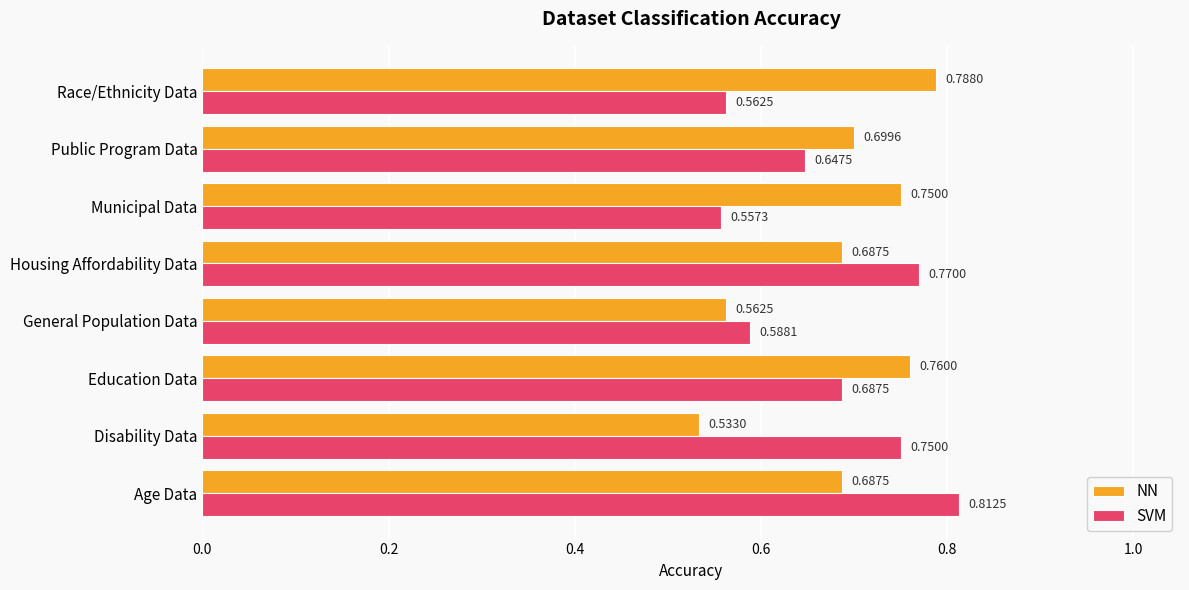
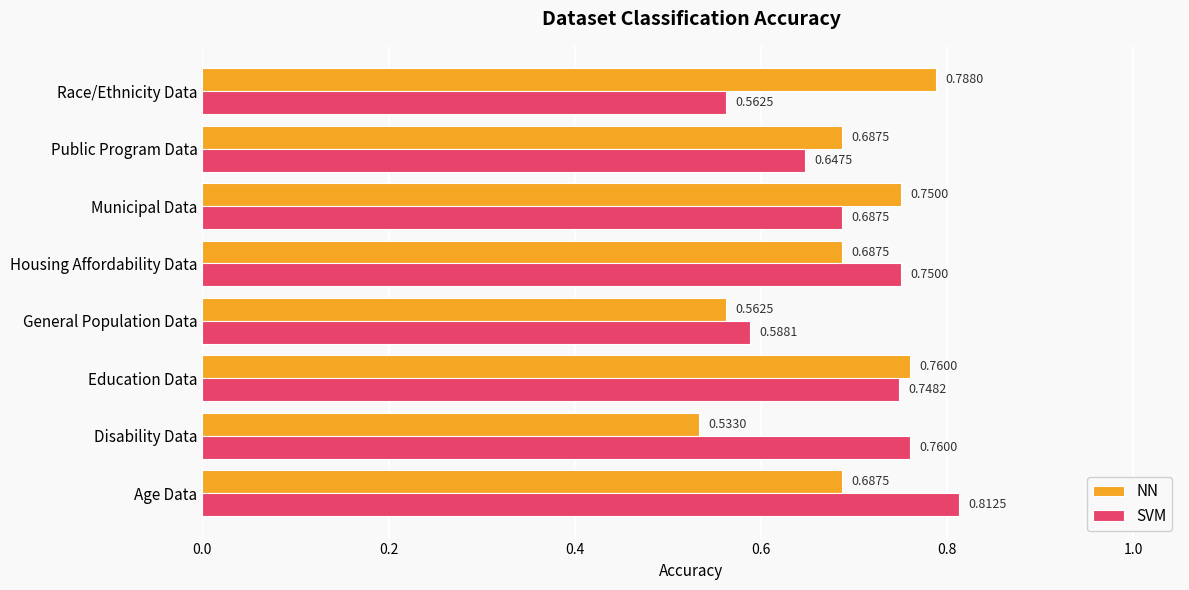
NN, Public Program Data: 0.6996 -> 0.6875
SVM, Municipal Data: 0.5573 -> 0.6875
SVM, Housing Affordability Data: 0.7700 -> 0.7500
SVM, Education Data: 0.6875 -> 0.7482
SVM, Disability Data: 0.7500 -> 0.7600
